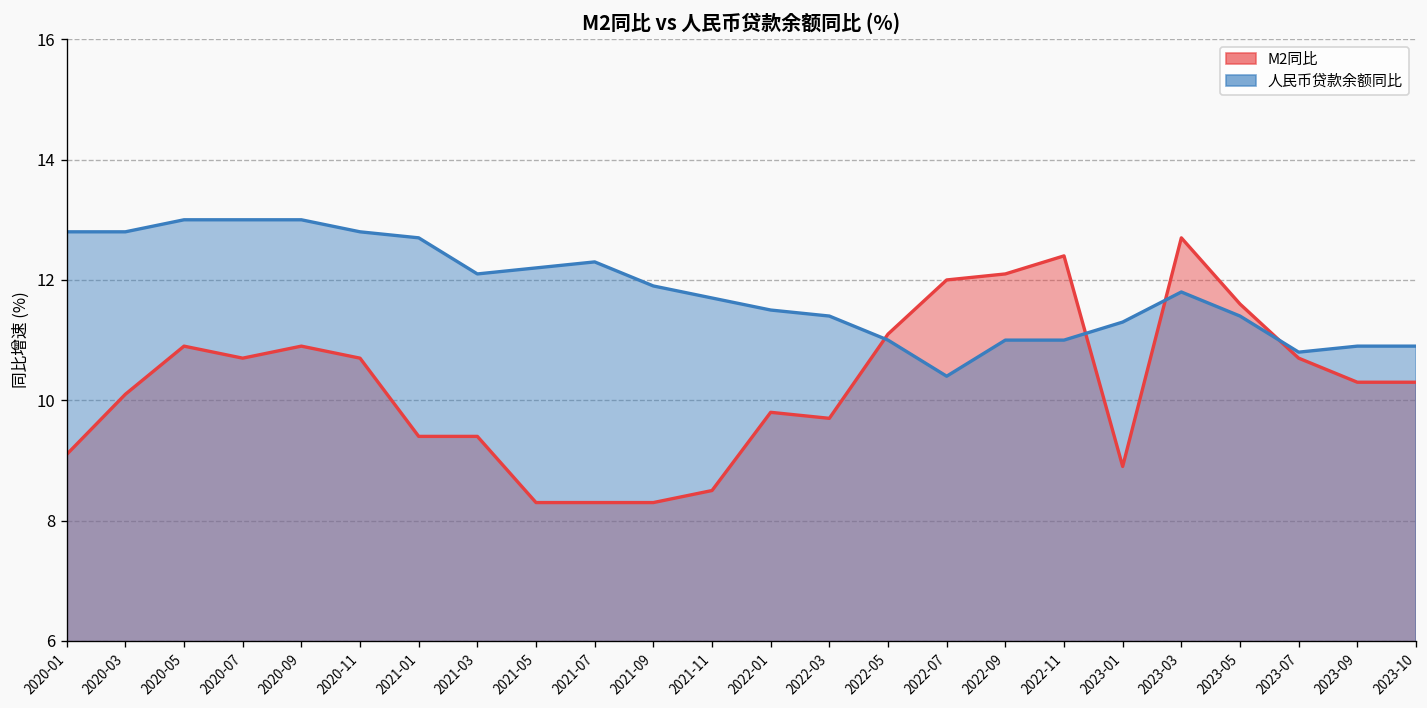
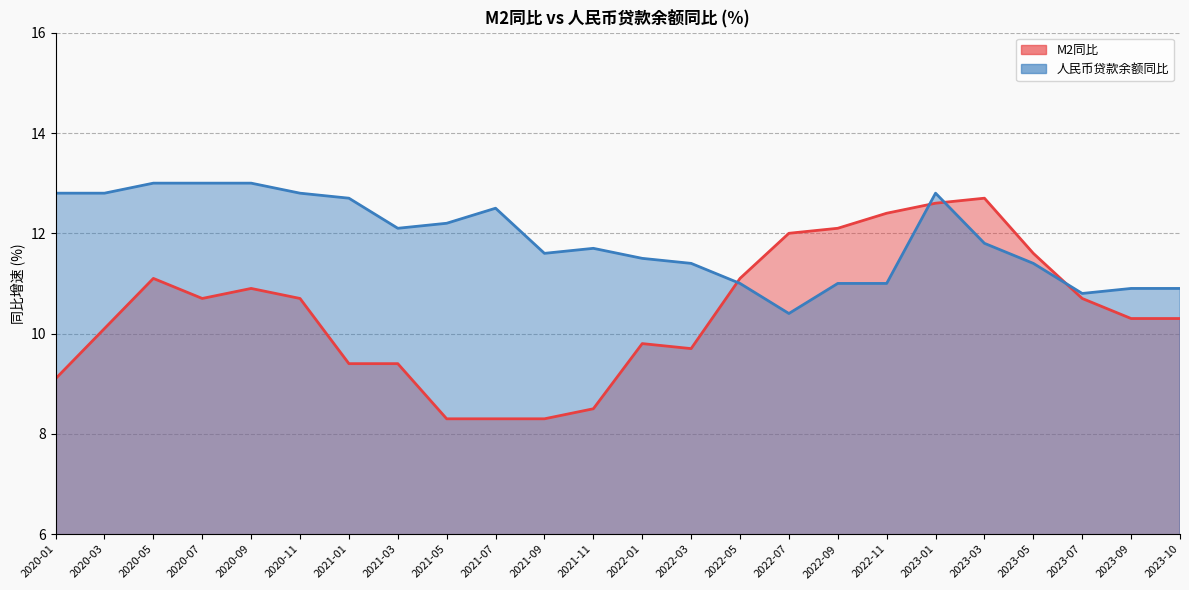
M2同比, 2020-05: 10.9 -> 11.1
人民币贷款余额同比, 2021-07: 12.3 -> 12.5
人民币贷款余额同比, 2021-09: 11.9 -> 11.6
M2同比, 2023-01: 8.9 -> 12.6
人民币贷款余额同比, 2023-01: 11.3 -> 12.8
